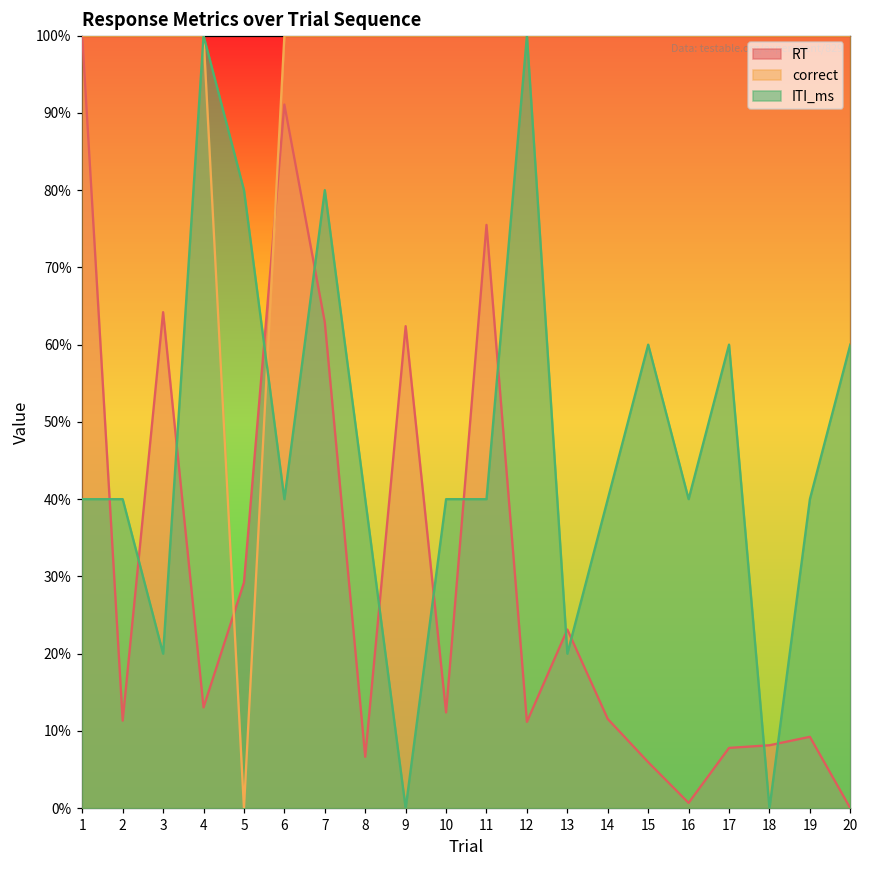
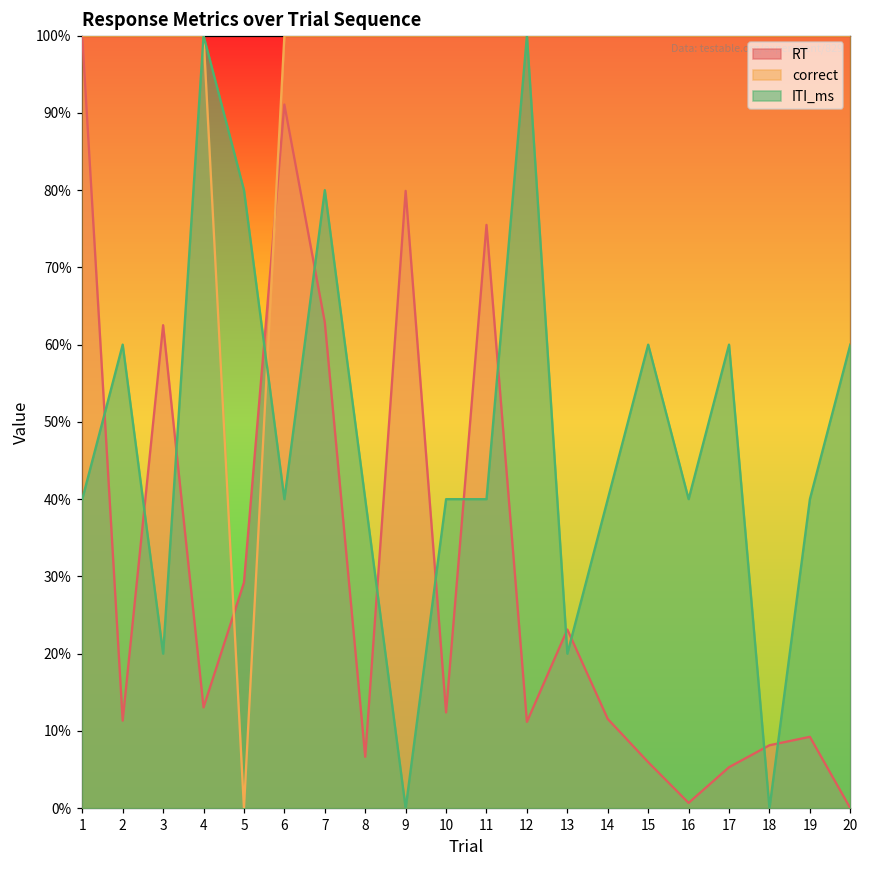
ITI_ms, 2: 40% -> 60%
RT, 3: 64% -> 63%
RT, 9: 62% -> 80%
RT, 17: 8% -> 5%
